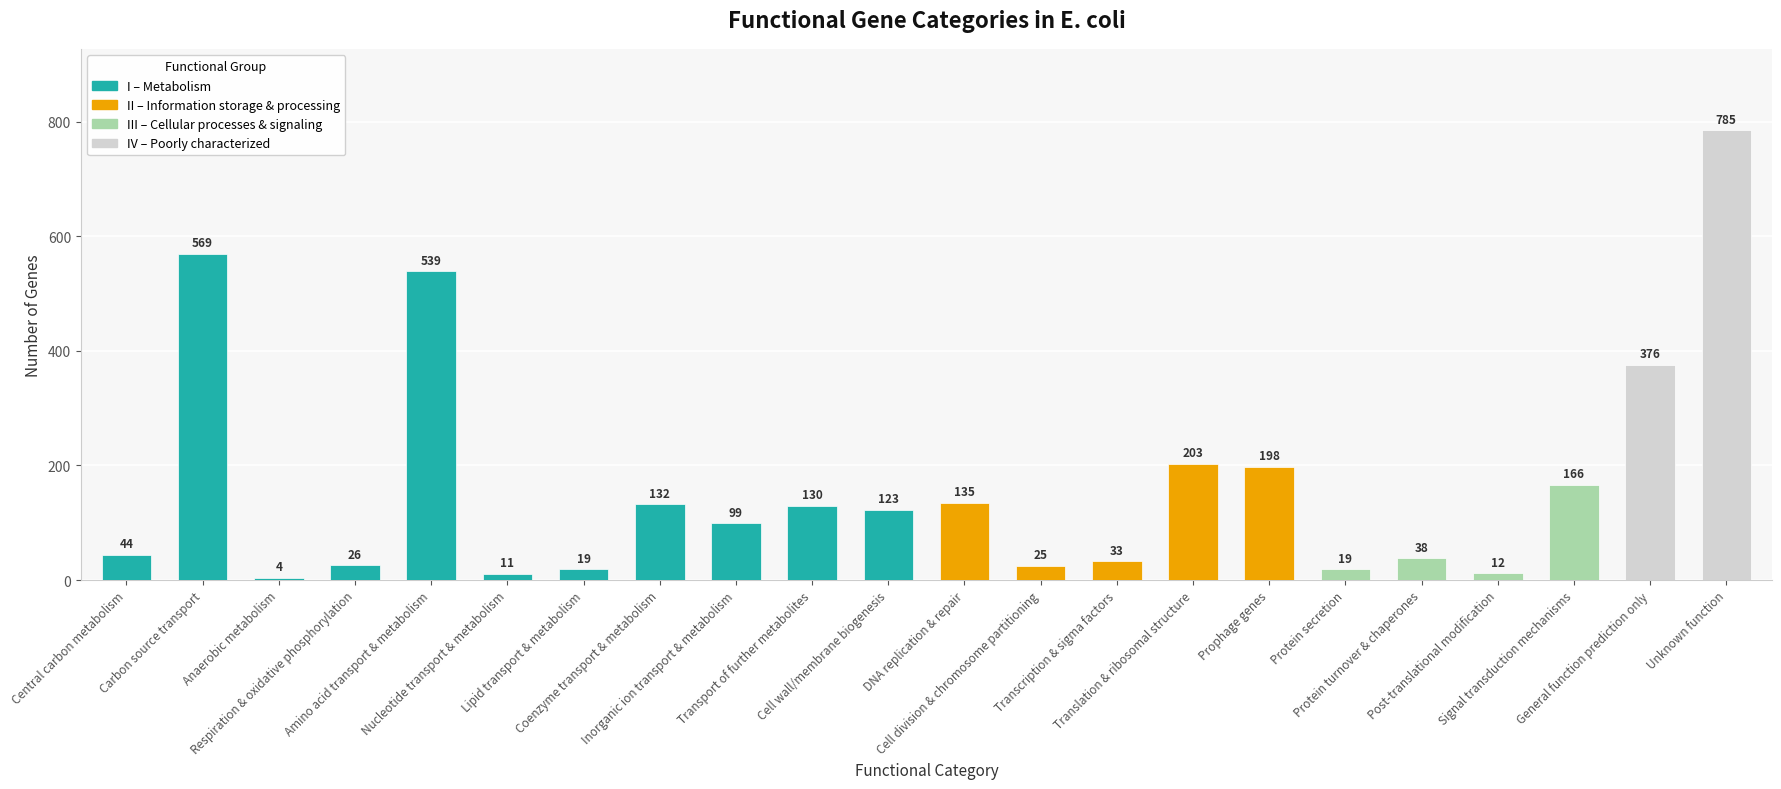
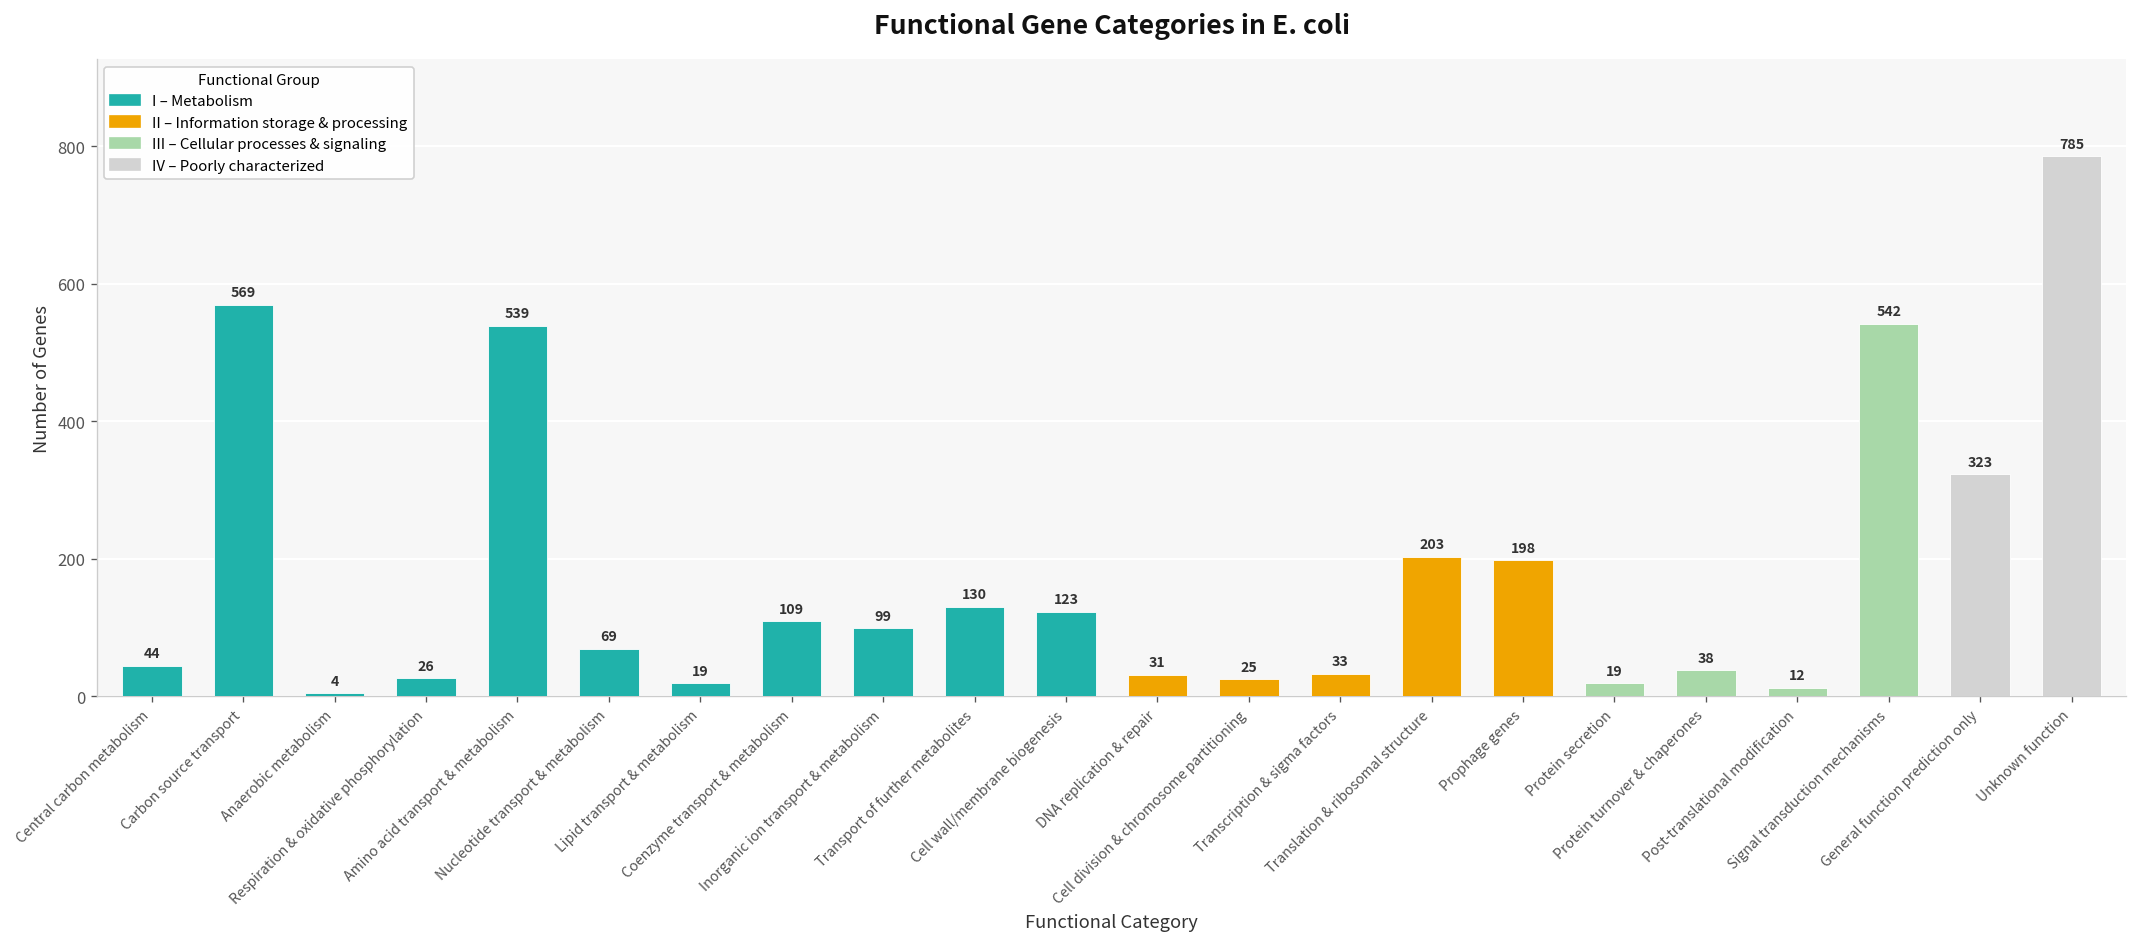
Nucleotide transport & metabolism: 11 -> 69
Coenzyme transport & metabolism: 132 -> 109
DNA replication & repair: 135 -> 31
Signal transduction mechanisms: 166 -> 542
General function prediction only: 376 -> 323
